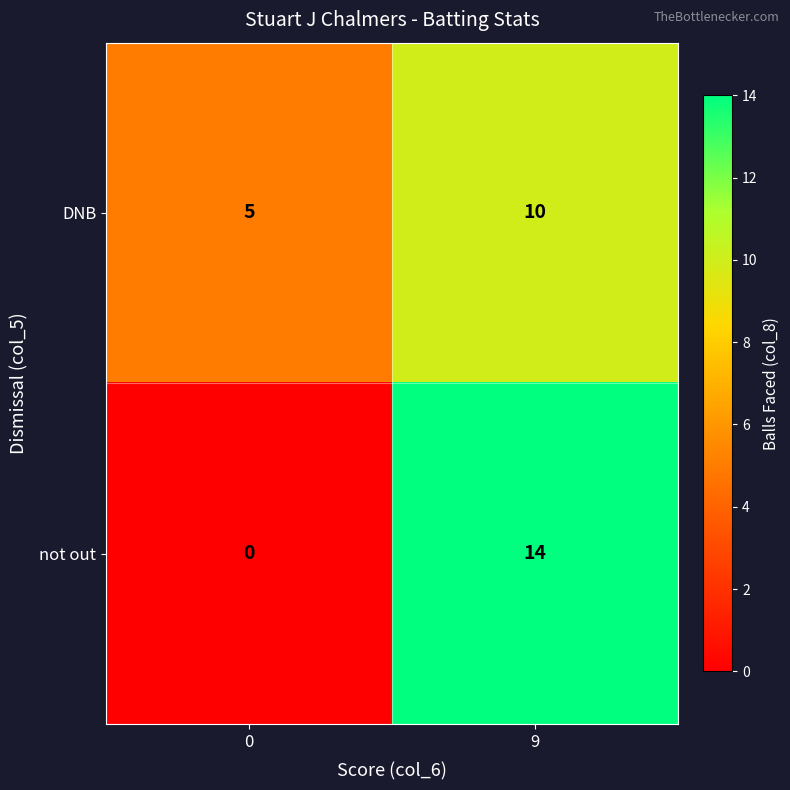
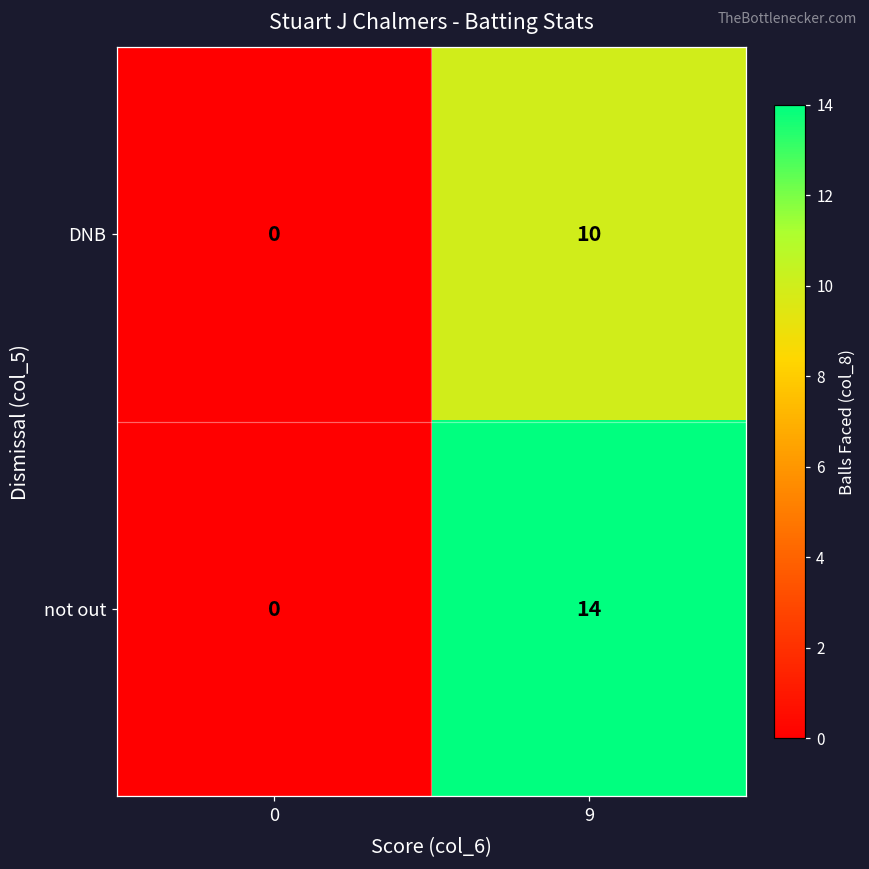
DNB, 0: 5 -> 0
